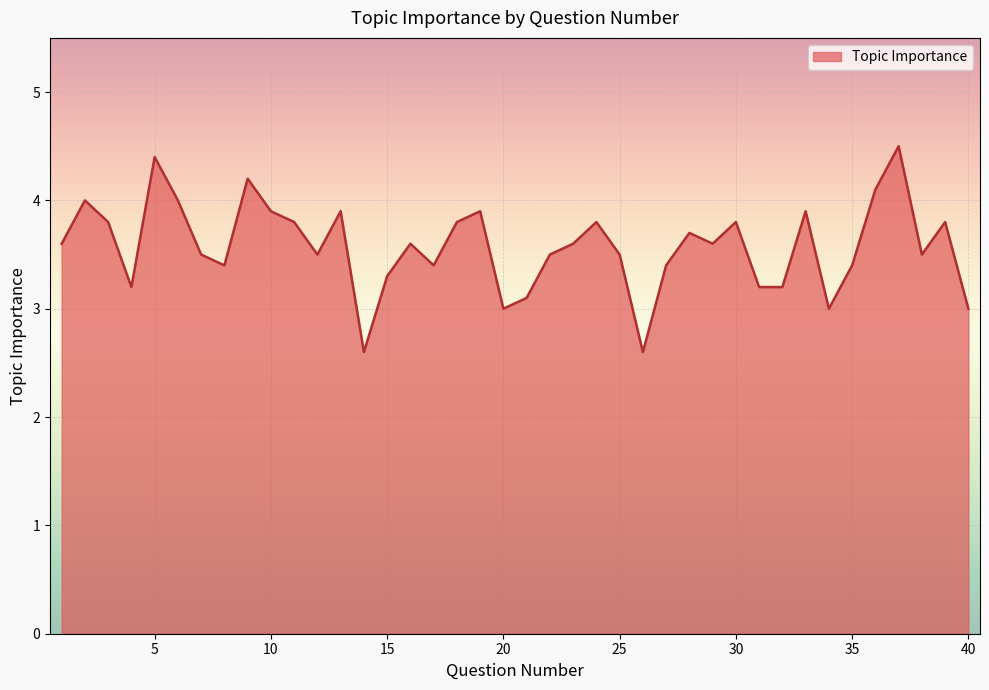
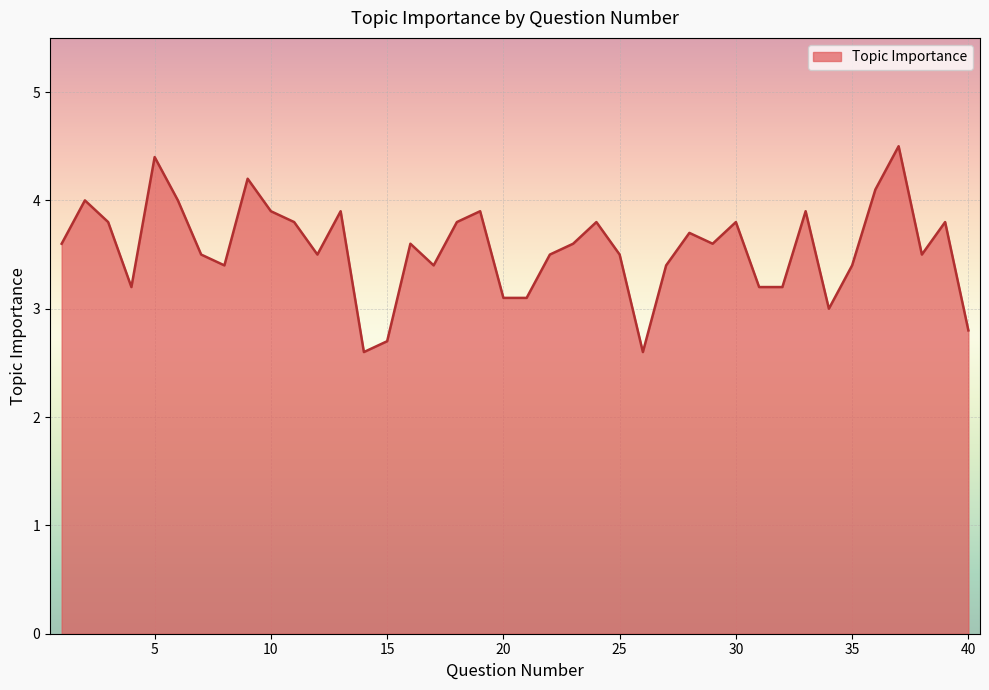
15: 3.3 -> 2.7
20: 3.0 -> 3.1
40: 3.0 -> 2.8
